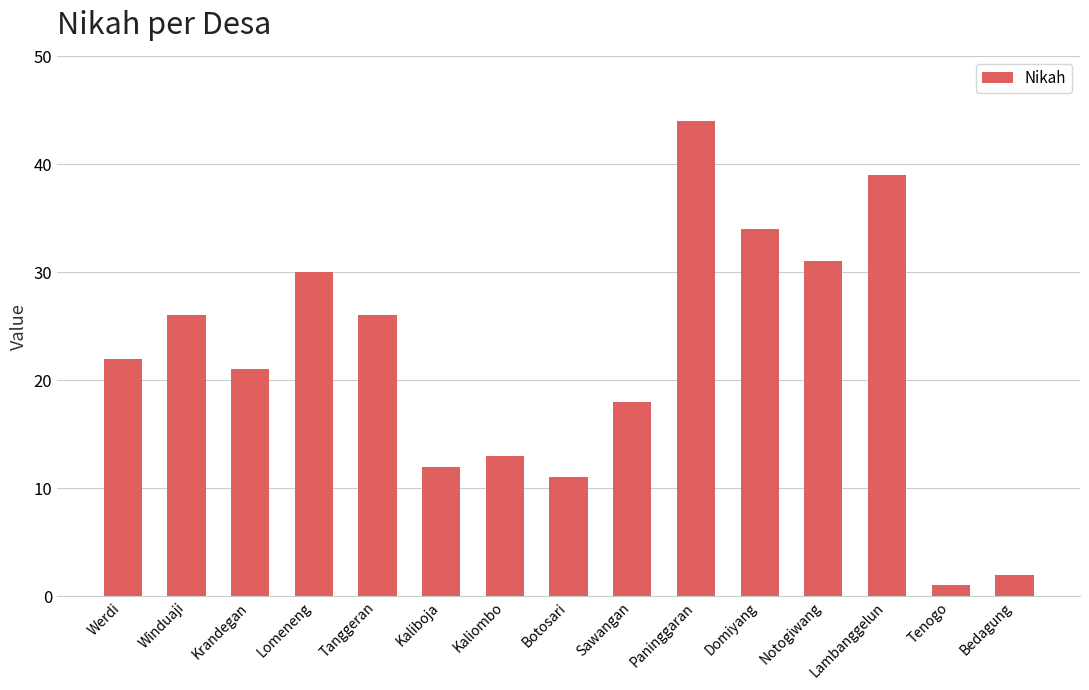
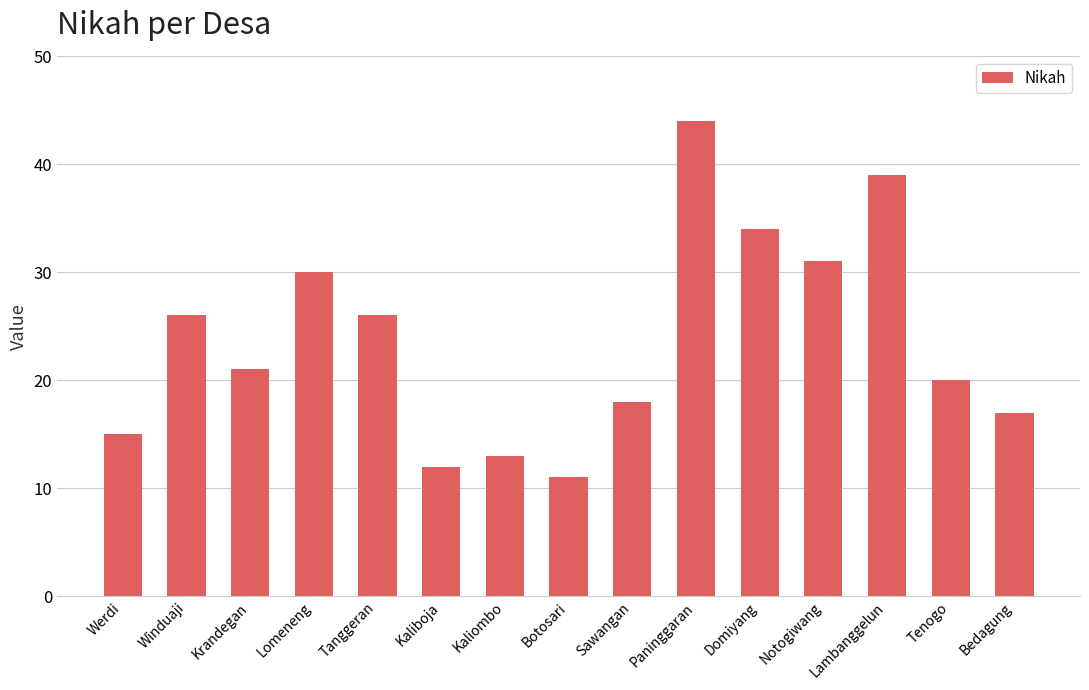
Werdi: 22 -> 15
Tenogo: 1 -> 20
Bedagung: 2 -> 17
